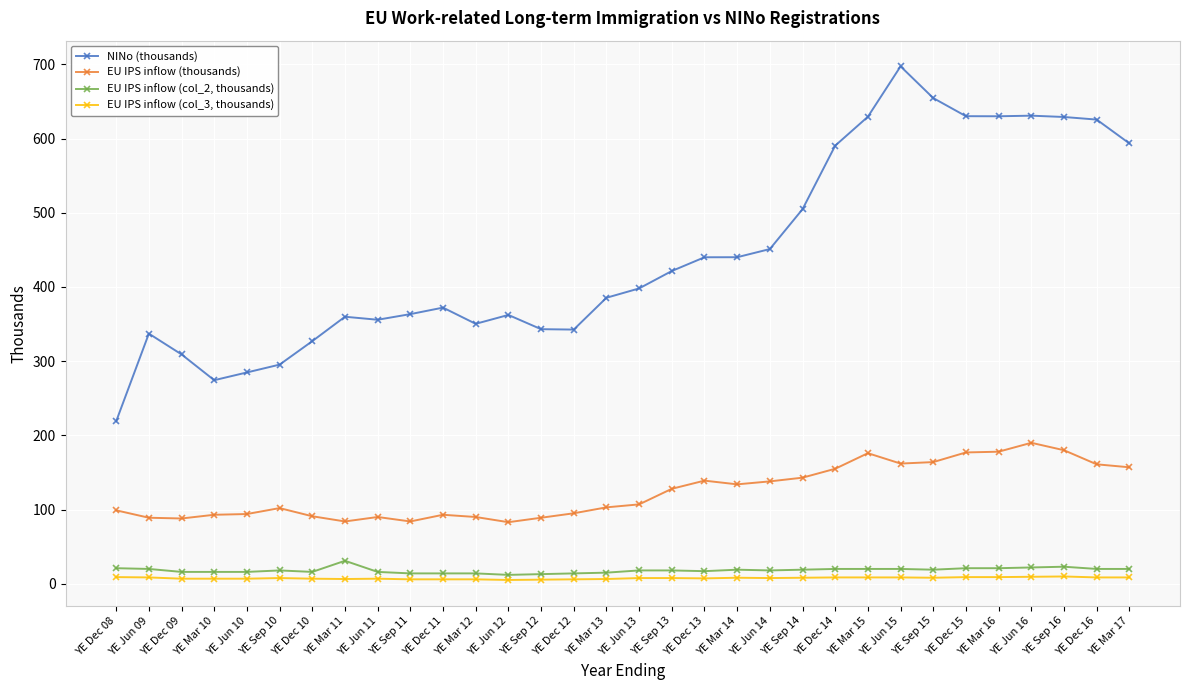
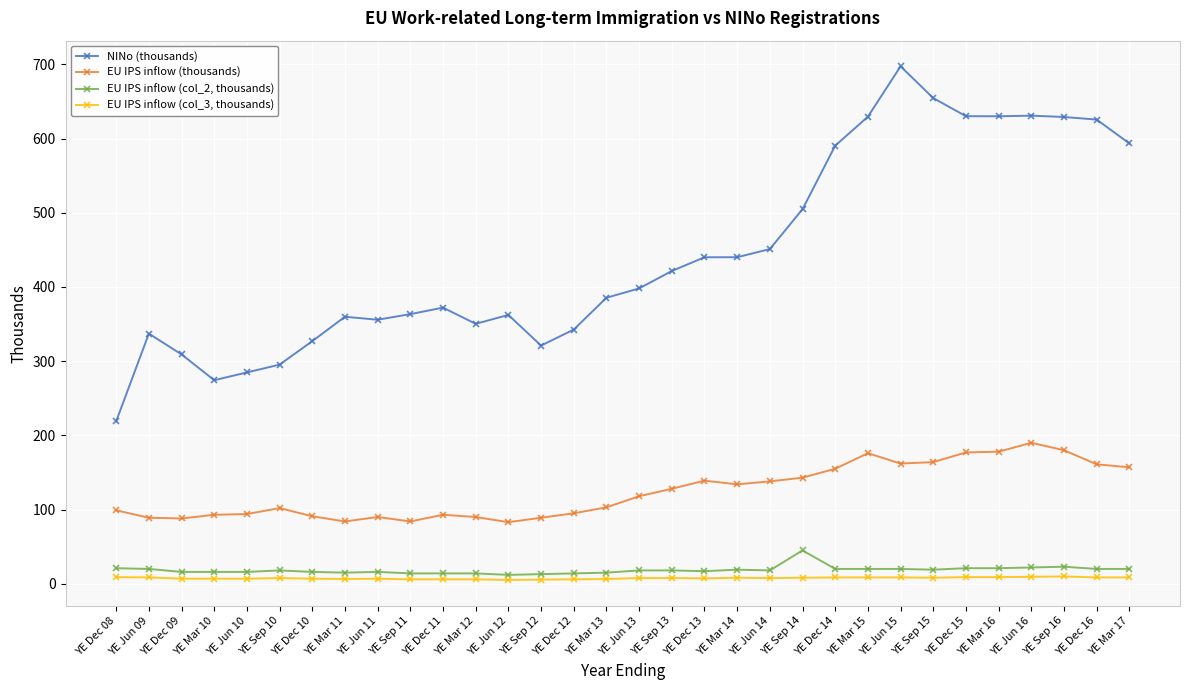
EU IPS inflow (col_2, thousands), YE Mar 11: 30 -> 20
NINo (thousands), YE Sep 12: 340 -> 320
EU IPS inflow (thousands), YE Jun 13: 110 -> 120
EU IPS inflow (col_2, thousands), YE Sep 14: 20 -> 50
